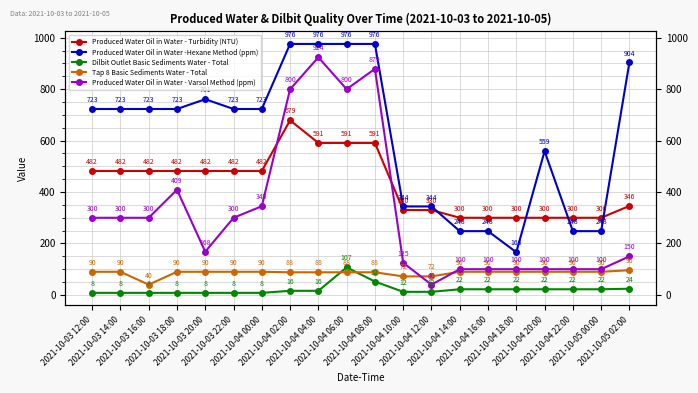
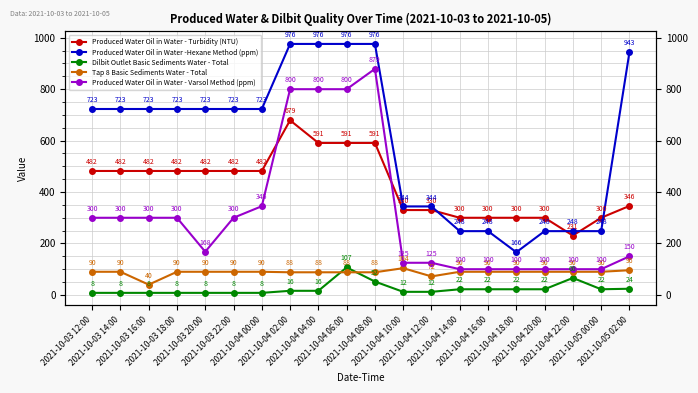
Produced Water Oil in Water - Varsol Method (ppm), 2021-10-03 18:00: 409 -> 300
Produced Water Oil in Water -Hexane Method (ppm), 2021-10-03 20:00: 760 -> 720
Produced Water Oil in Water - Varsol Method (ppm), 2021-10-04 04:00: 924 -> 800
Tap 8 Basic Sediments Water - Total, 2021-10-04 10:00: 72 -> 104
Produced Water Oil in Water - Varsol Method (ppm), 2021-10-04 12:00: 40 -> 125
Produced Water Oil in Water -Hexane Method (ppm), 2021-10-04 20:00: 559 -> 248
Produced Water Oil in Water - Turbidity (NTU), 2021-10-04 22:00: 300 -> 231
Dilbit Outlet Basic Sediments Water - Total, 2021-10-04 22:00: 22 -> 66
Produced Water Oil in Water -Hexane Method (ppm), 2021-10-05 02:00: 904 -> 943
